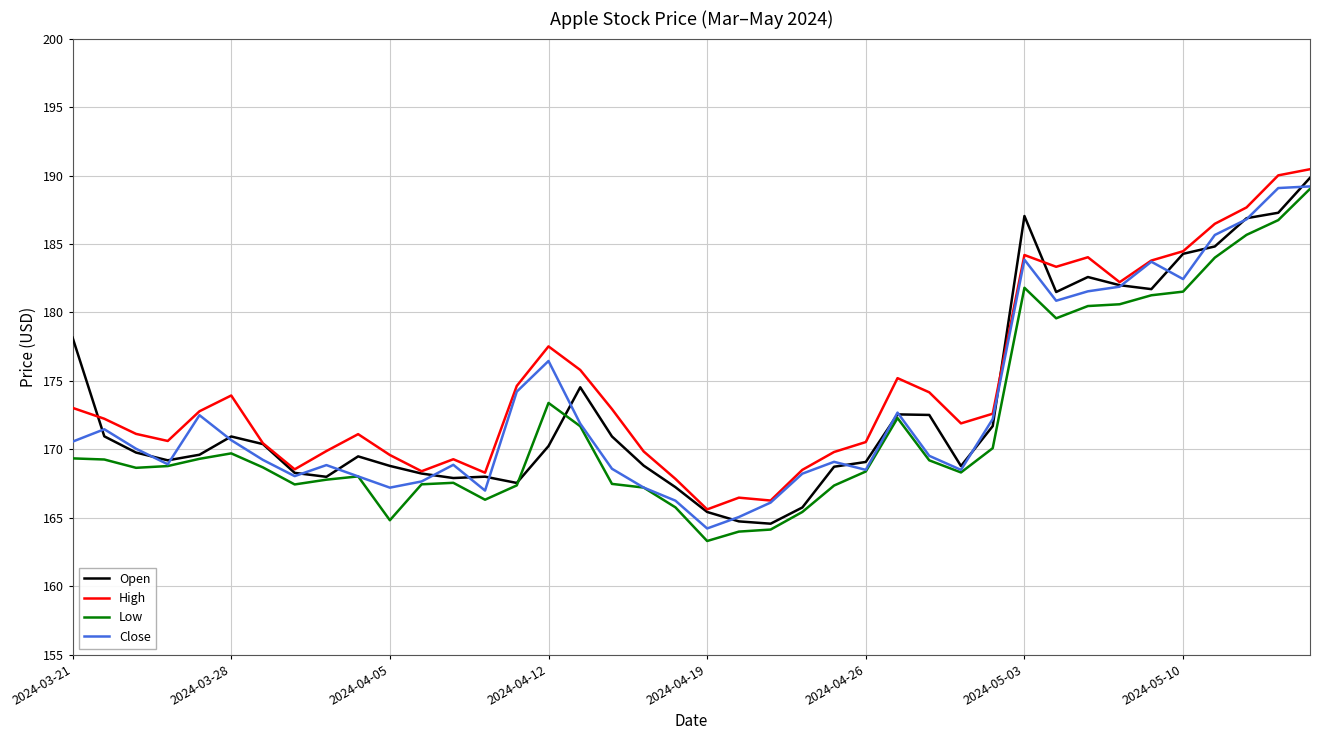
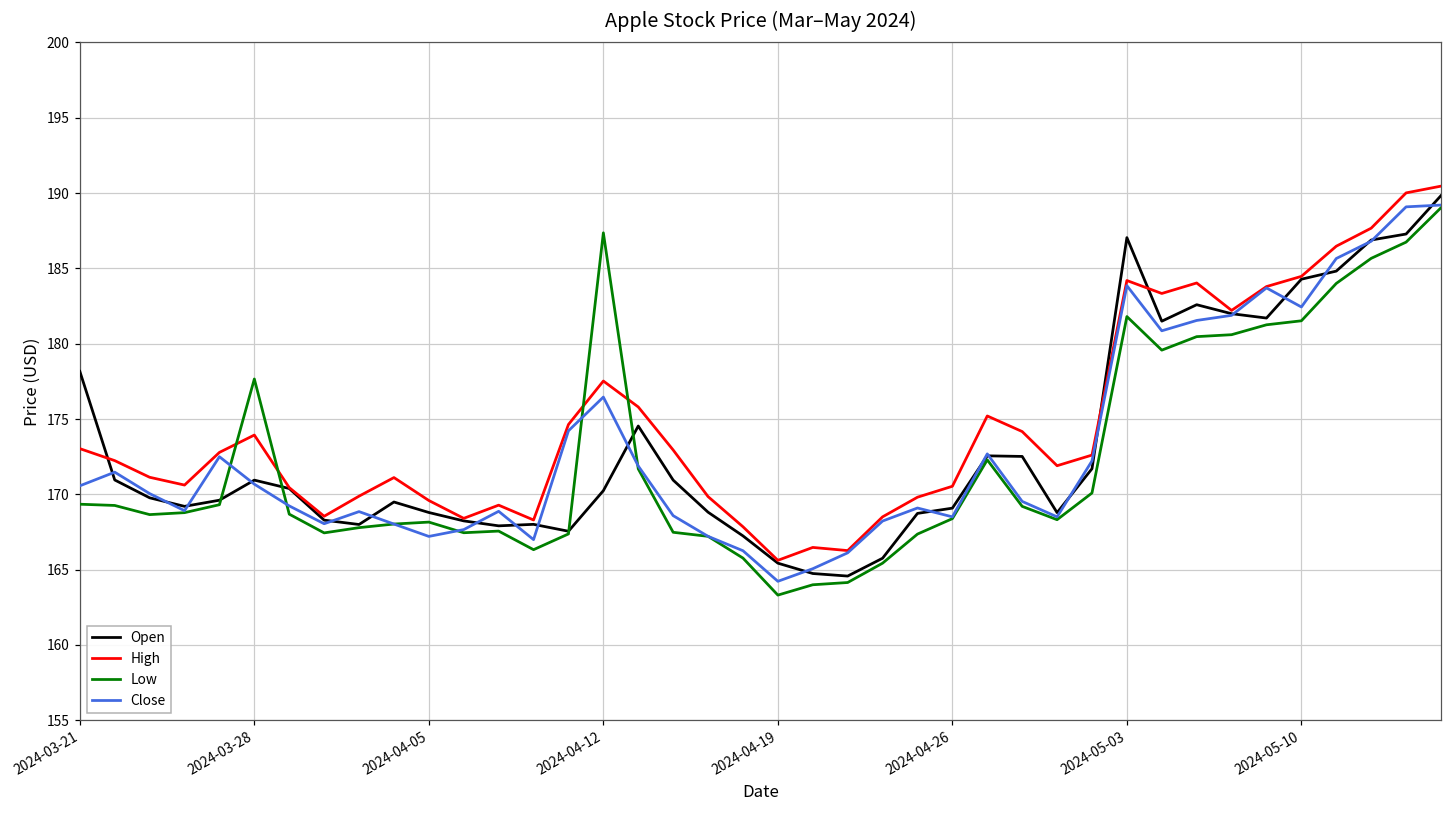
Low, 2024-03-28: 169.7 -> 177.7
Low, 2024-04-05: 164.8 -> 168.2
Low, 2024-04-12: 173.4 -> 187.4
